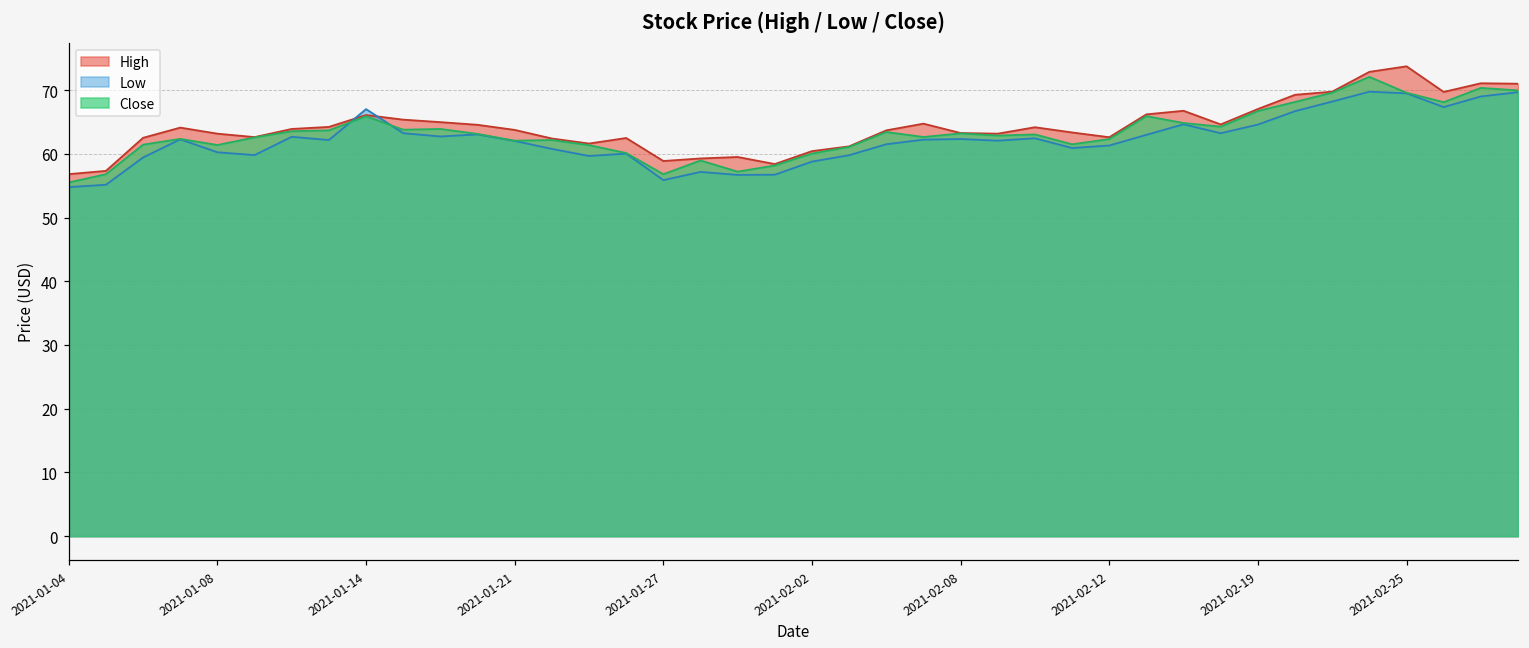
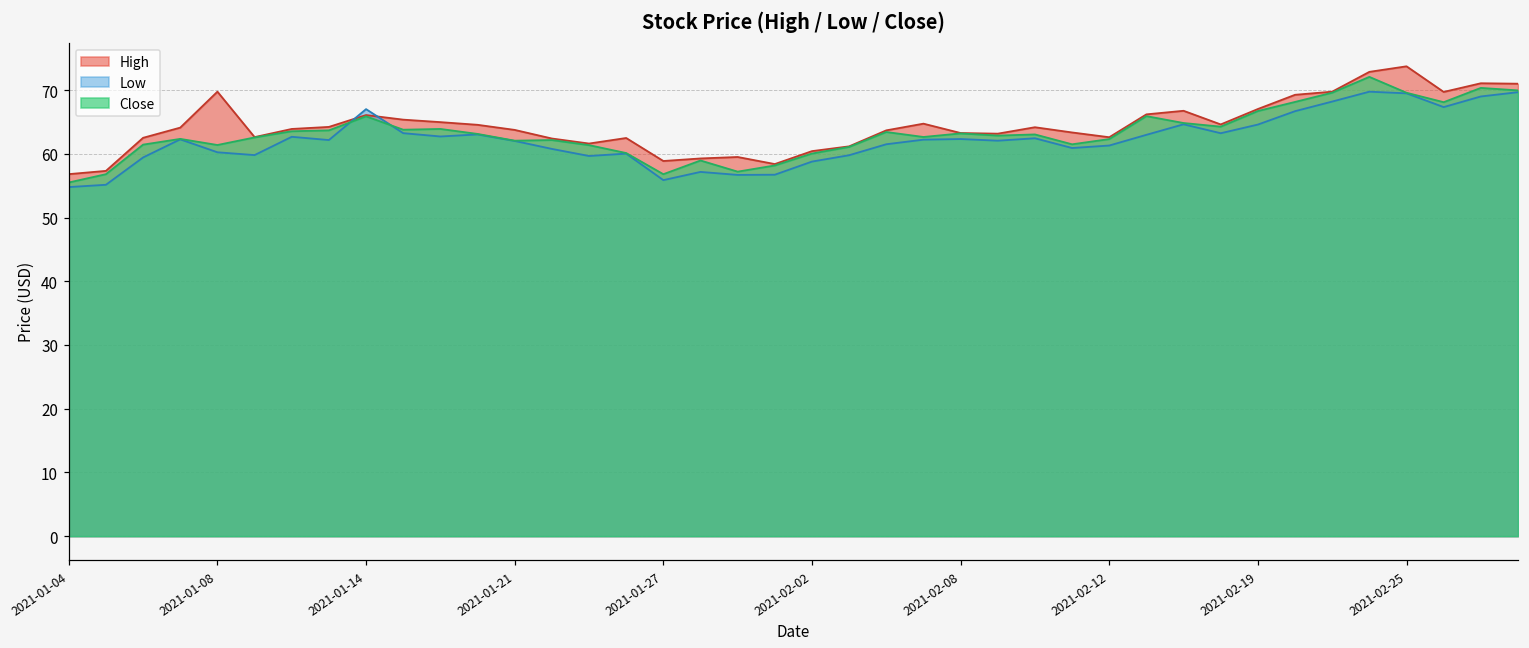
High, 2021-01-08: 63 -> 70
